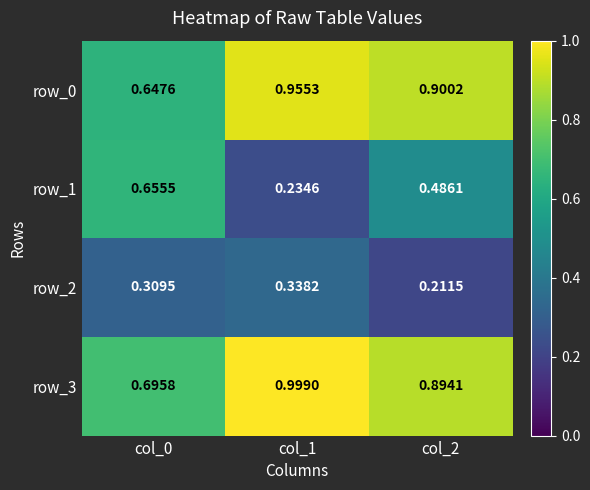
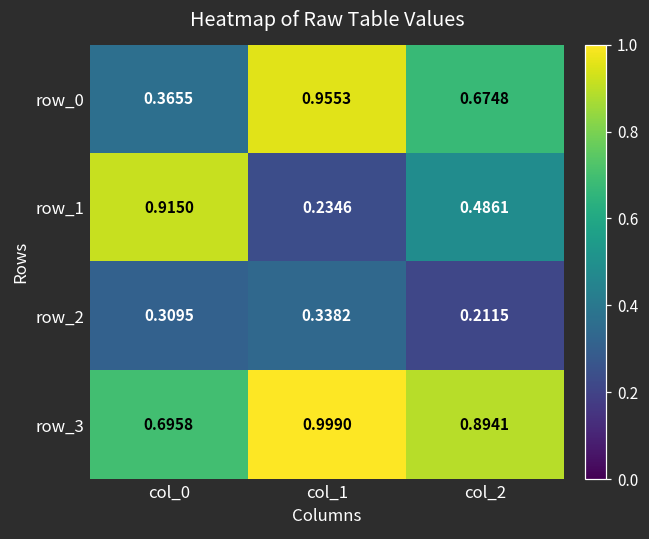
row_0, col_0: 0.6476 -> 0.3655
row_0, col_2: 0.9002 -> 0.6748
row_1, col_0: 0.6555 -> 0.9150
